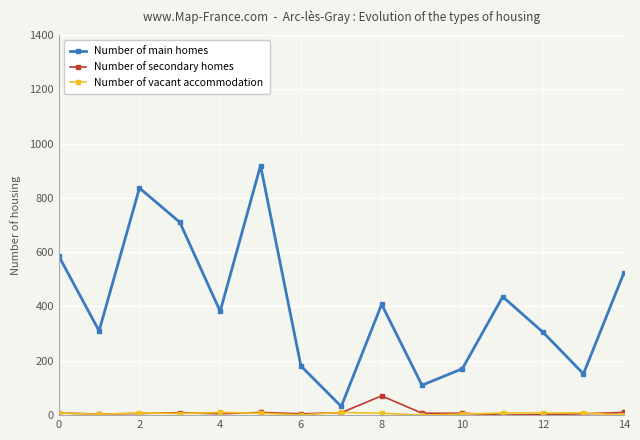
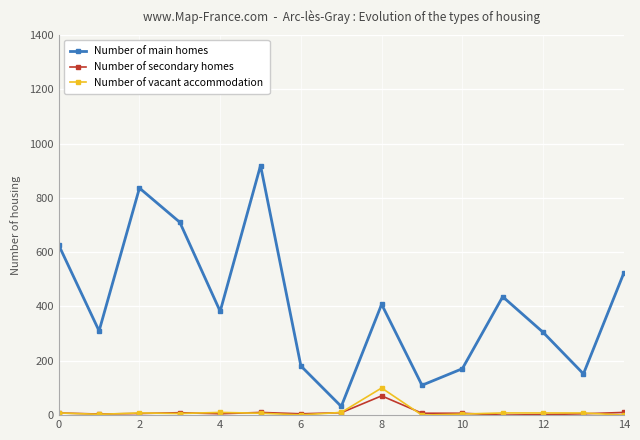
Number of main homes, 0: 590 -> 630
Number of vacant accommodation, 8: 10 -> 100
